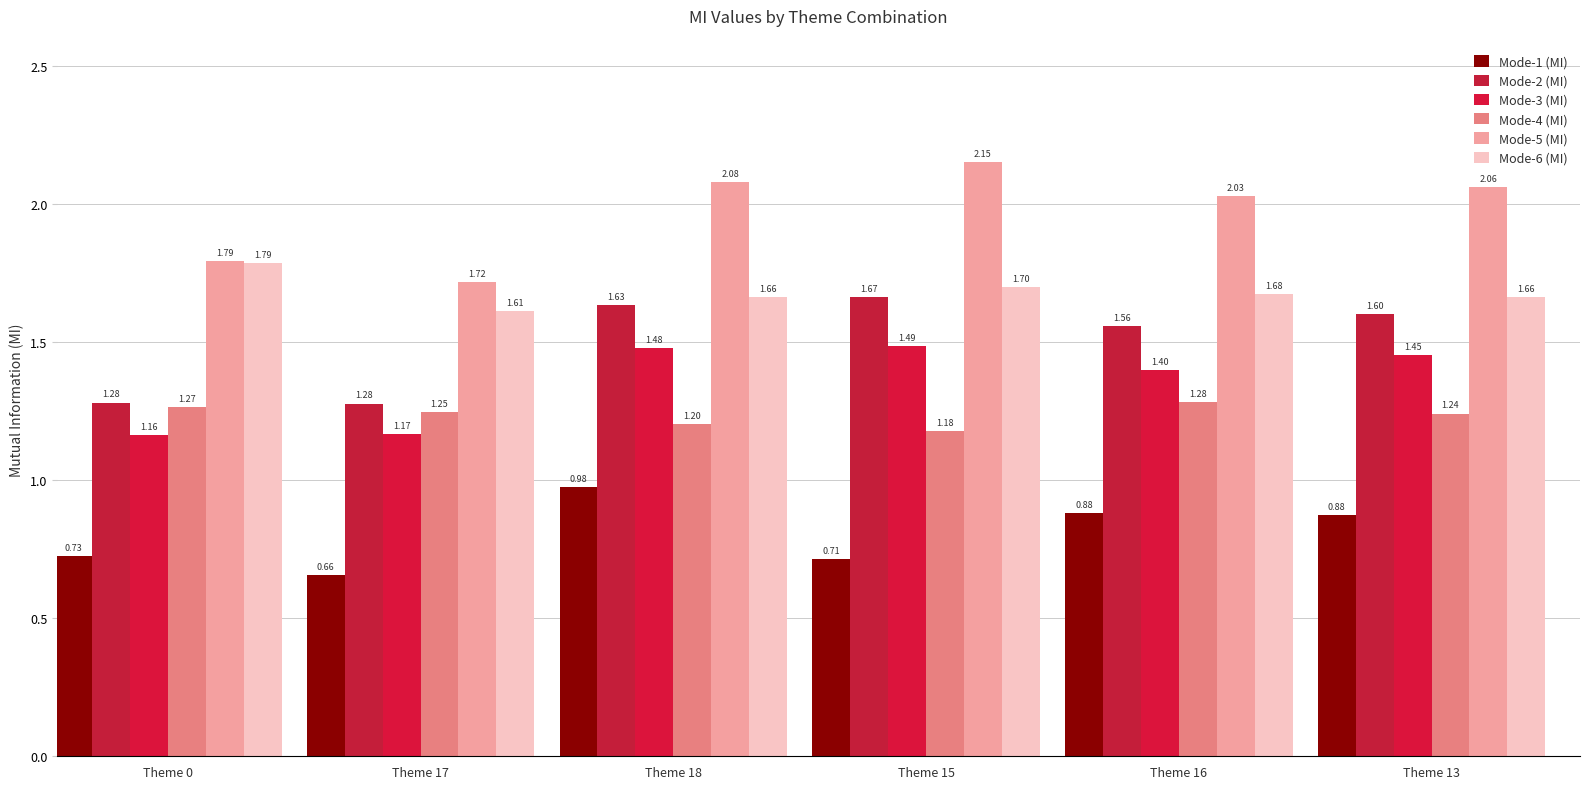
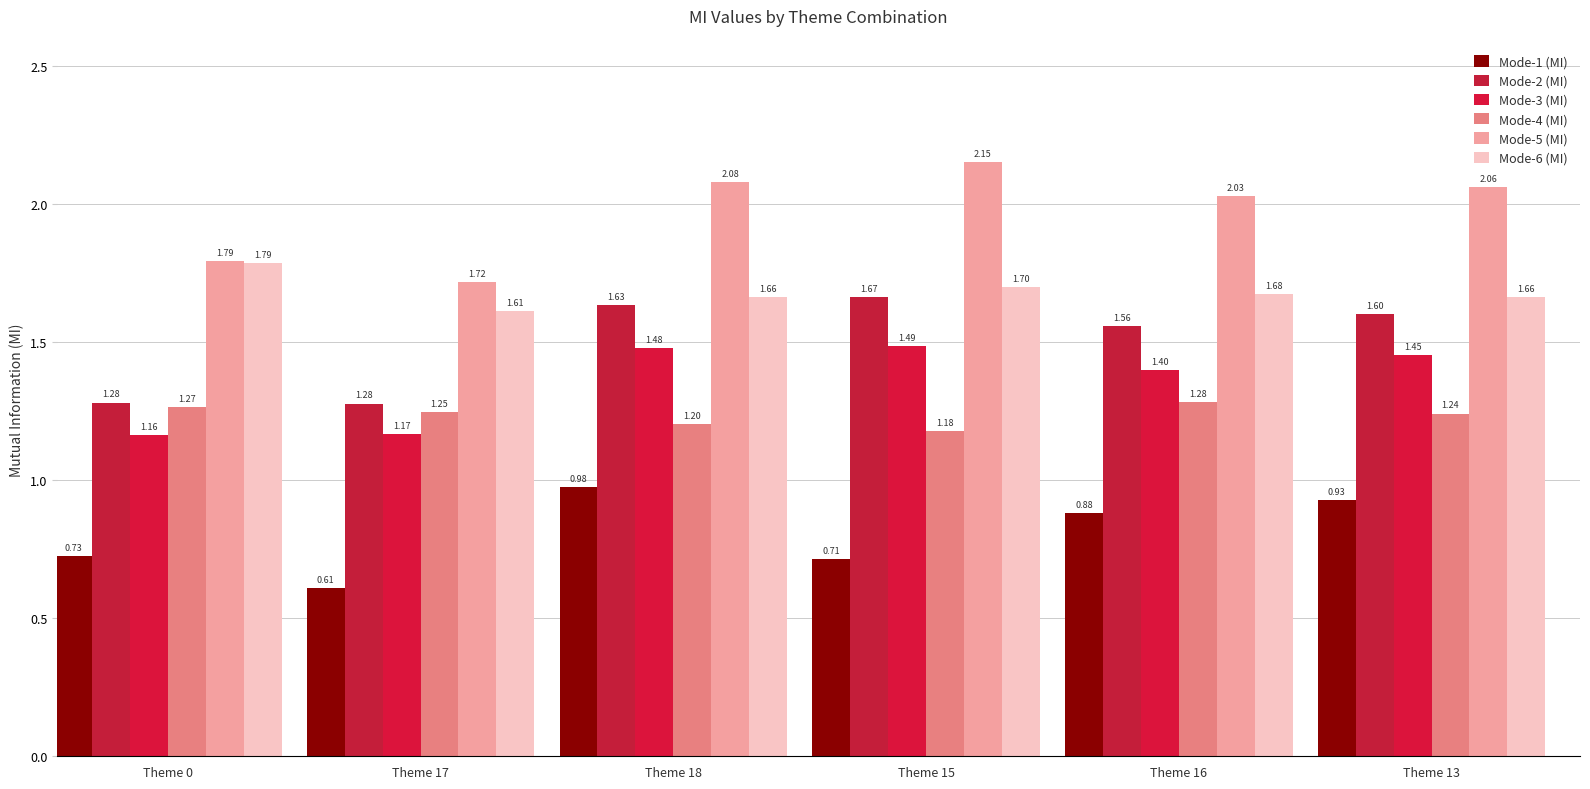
Mode-1 (MI), Theme 17: 0.66 -> 0.61
Mode-1 (MI), Theme 13: 0.88 -> 0.93
